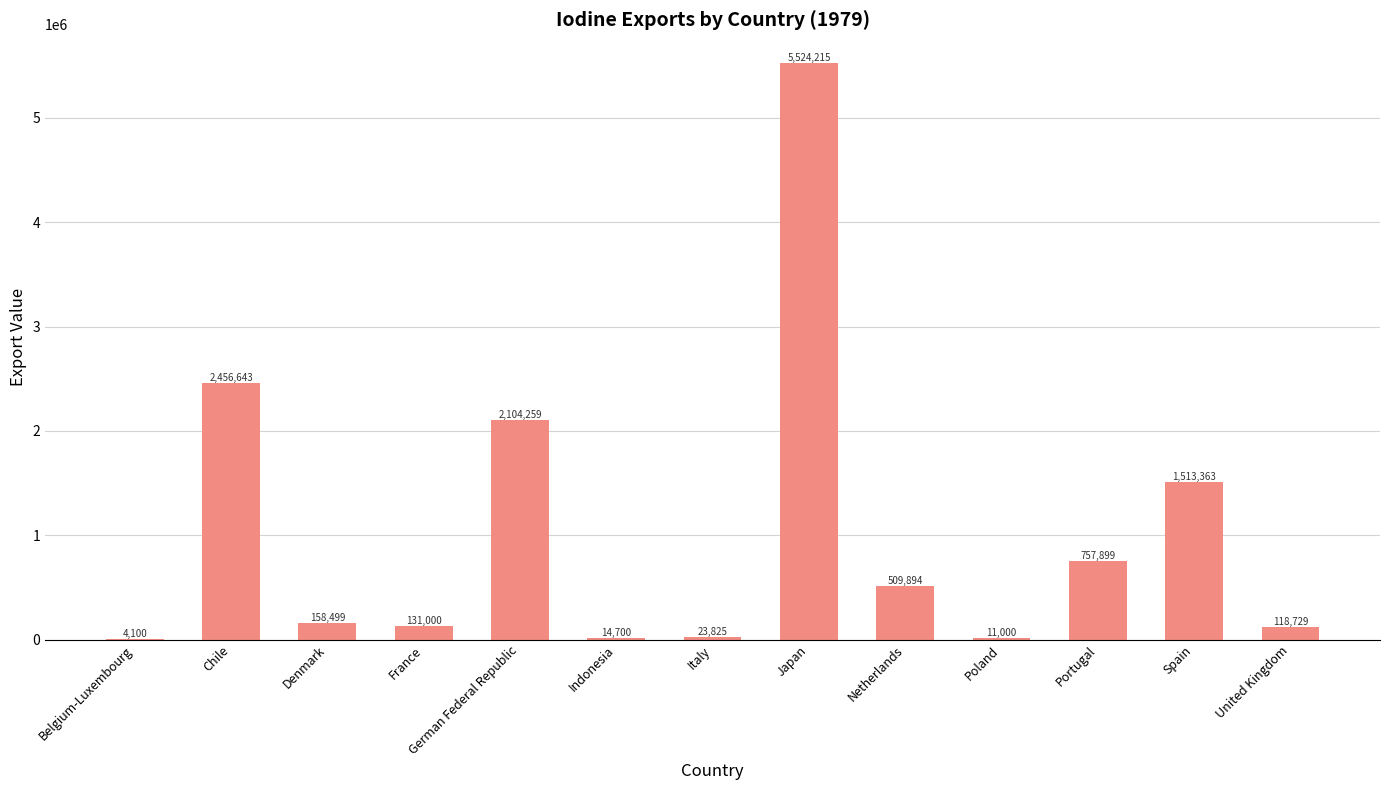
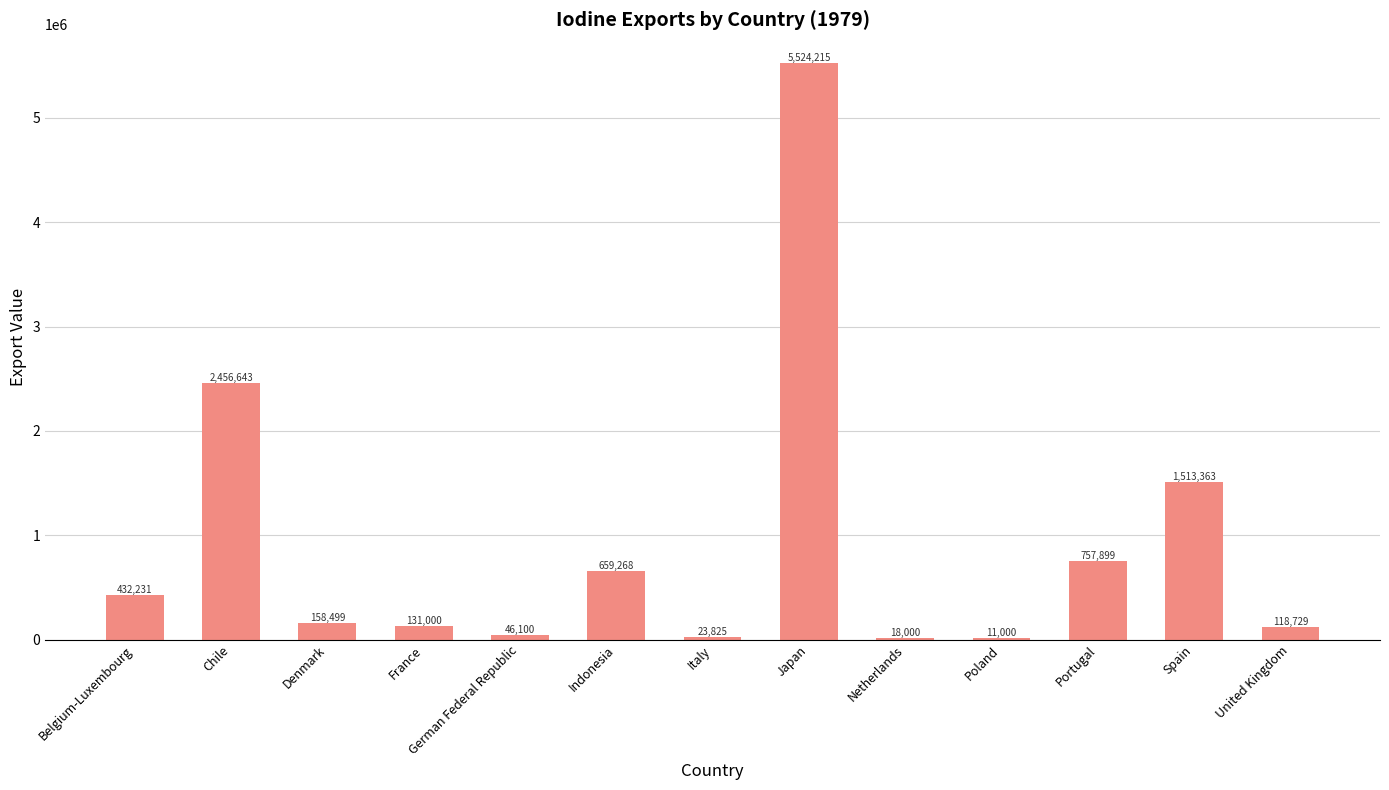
Belgium-Luxembourg: 4,100 -> 432,231
German Federal Republic: 2,104,259 -> 46,100
Indonesia: 14,700 -> 659,268
Netherlands: 509,894 -> 18,000
